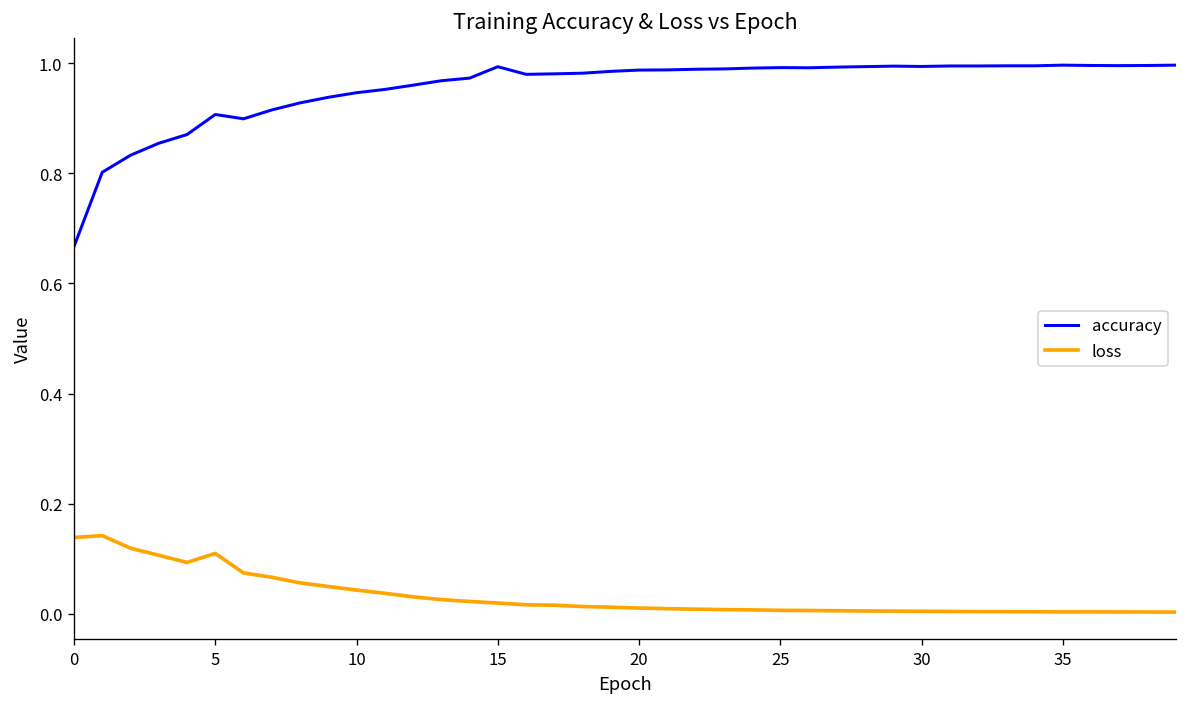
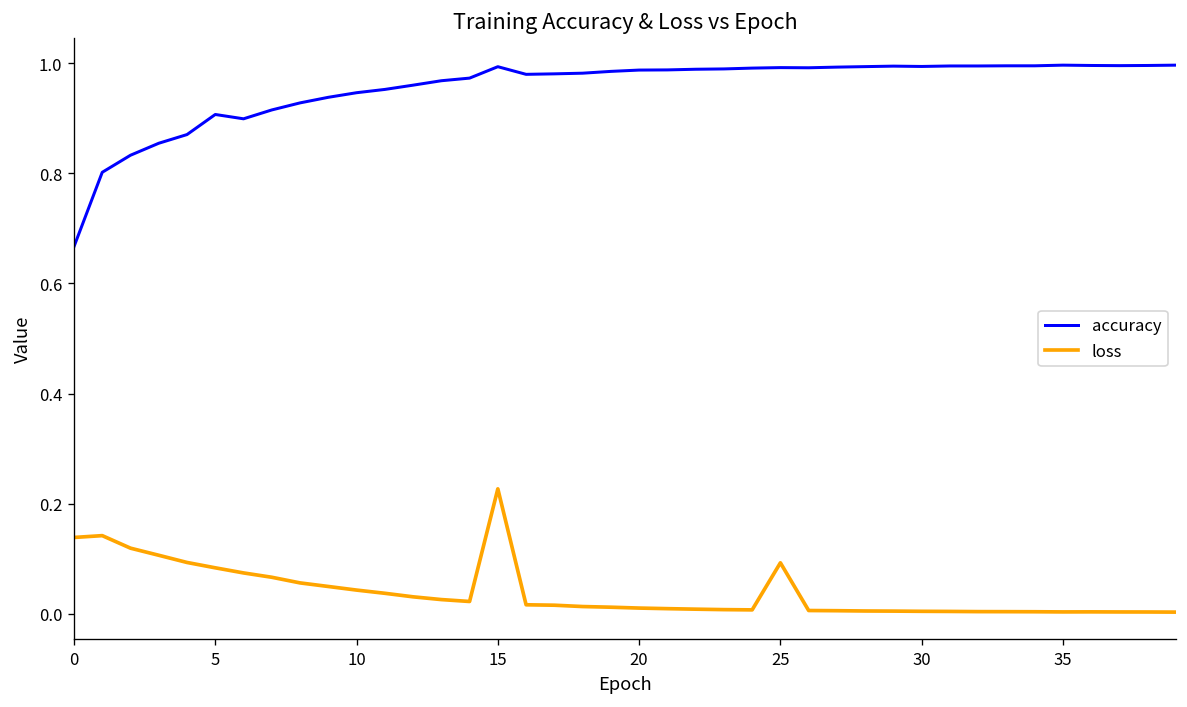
loss, 5: 0.11 -> 0.08
loss, 15: 0.02 -> 0.23
loss, 25: 0.01 -> 0.09
